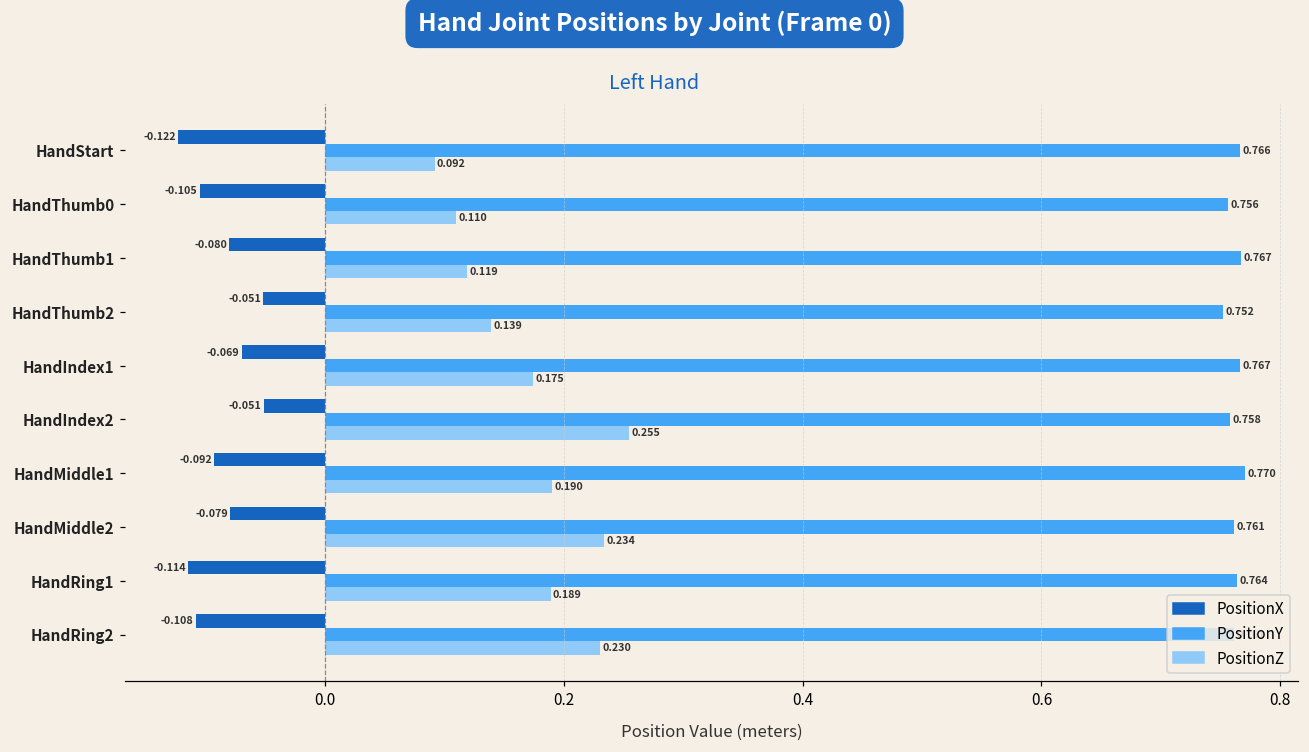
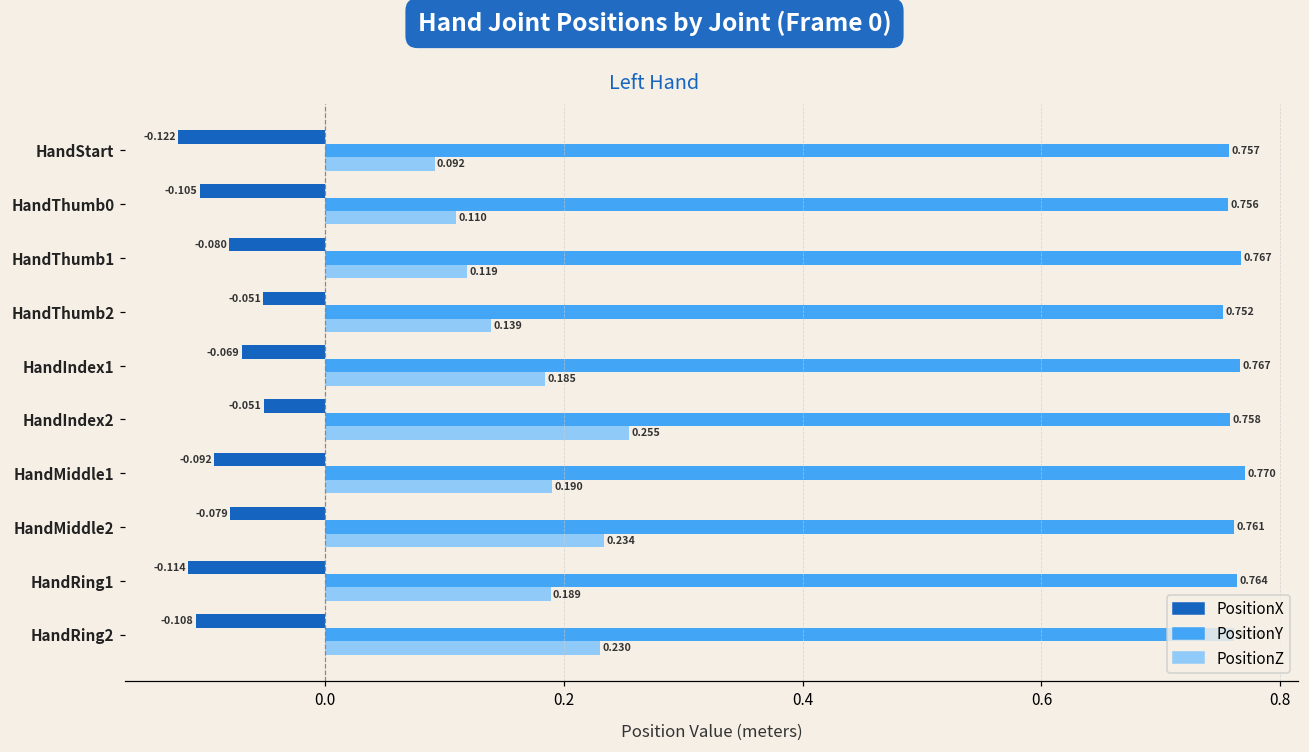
PositionY, HandStart: 0.766 -> 0.757
PositionZ, HandIndex1: 0.175 -> 0.185
